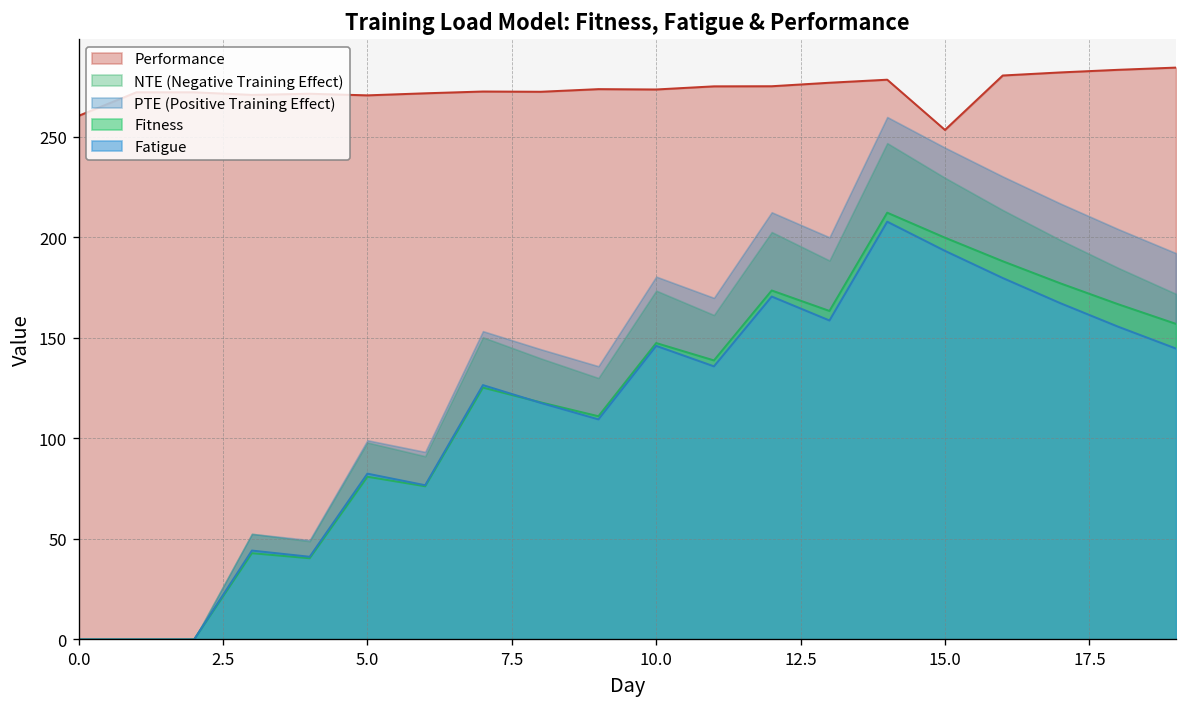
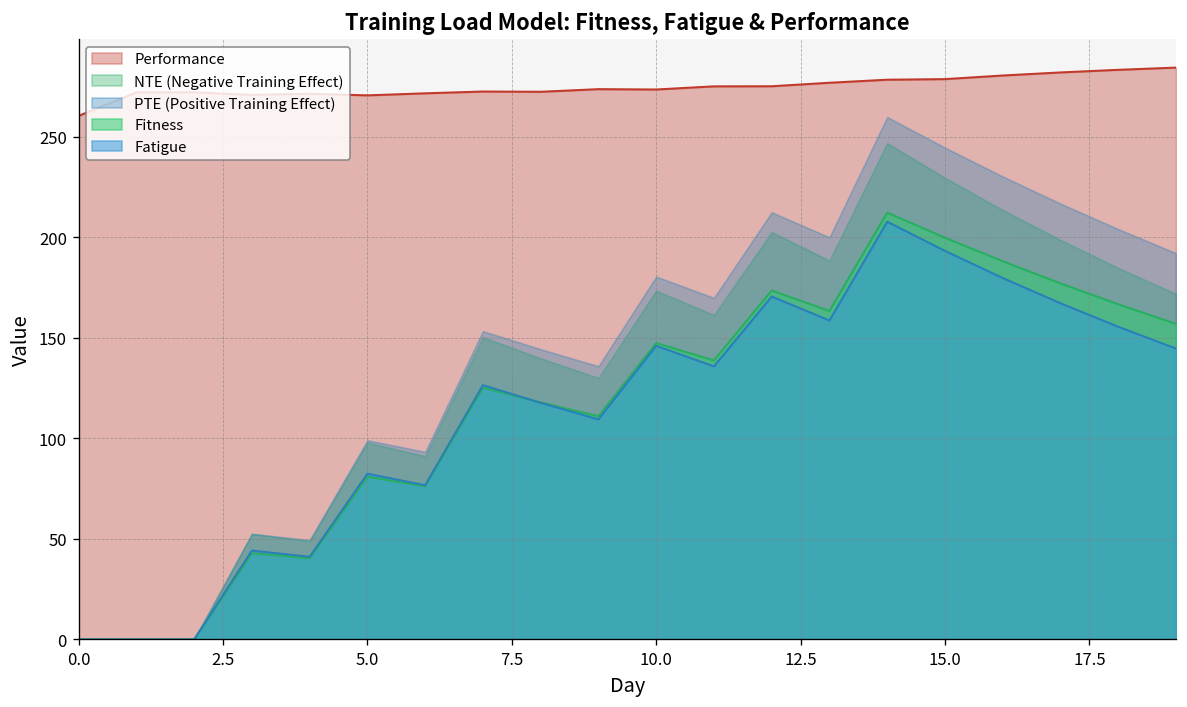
Performance, 15.0: 253 -> 279
